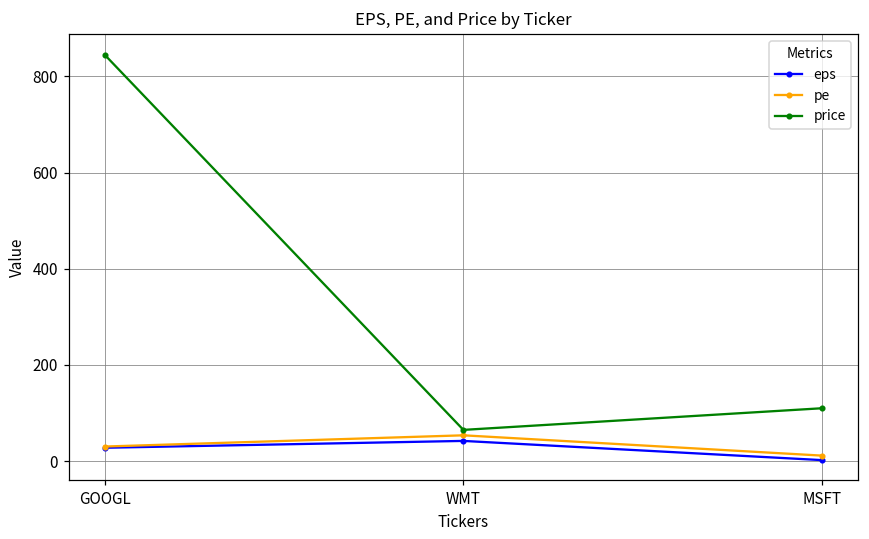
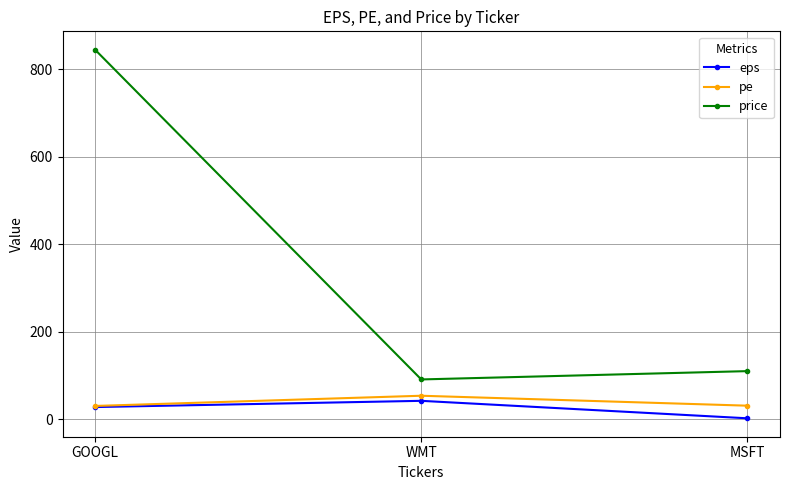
price, WMT: 70 -> 90
pe, MSFT: 10 -> 30
